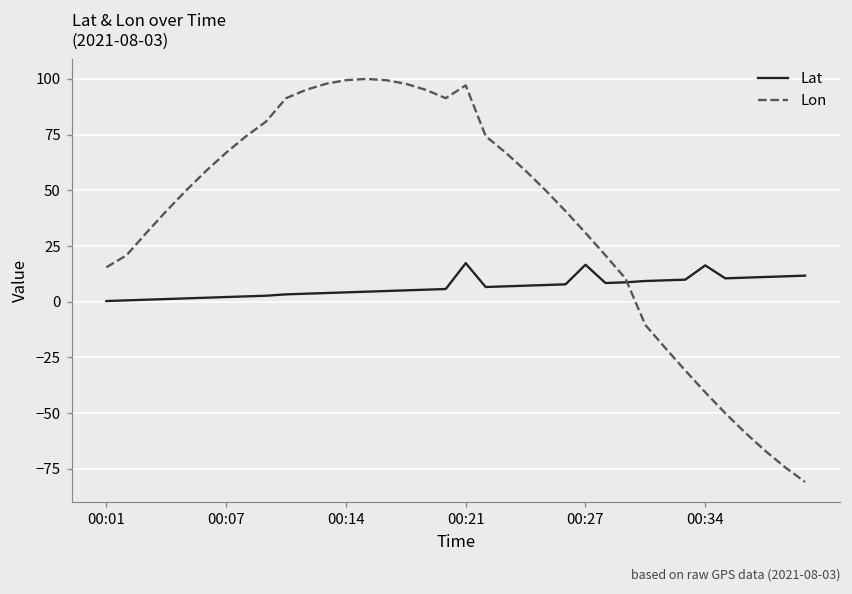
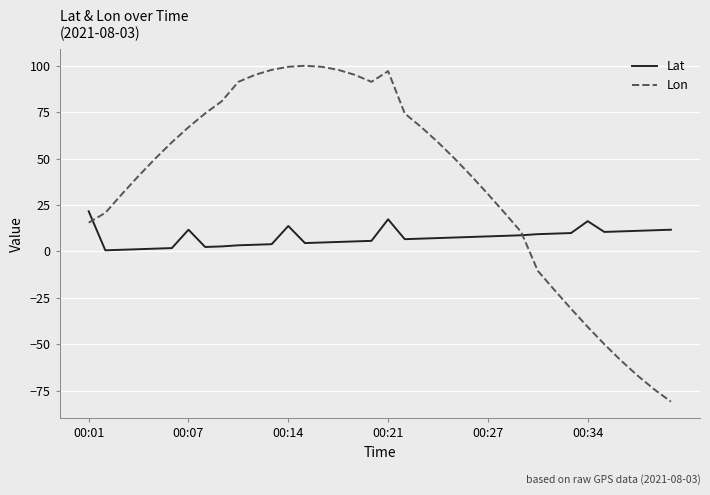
Lat, 00:01: 0 -> 22
Lat, 00:07: 2 -> 12
Lat, 00:14: 4 -> 14
Lat, 00:27: 17 -> 8
